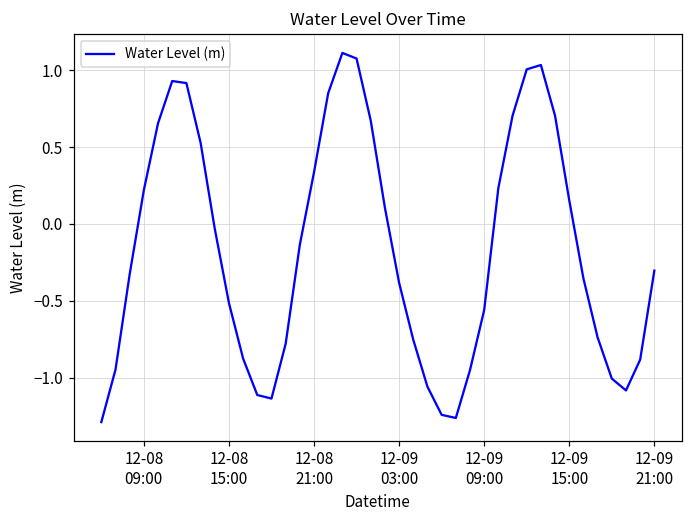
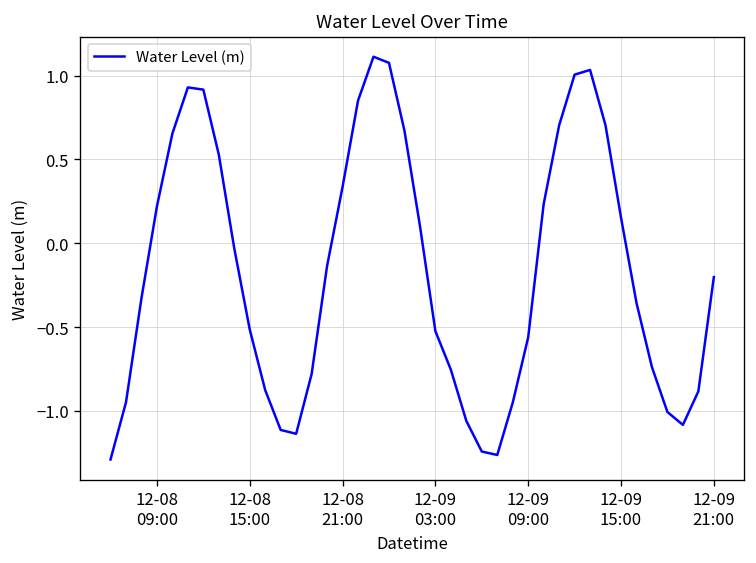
12-09 03:00: -0.38 -> -0.52
12-09 21:00: -0.30 -> -0.20
